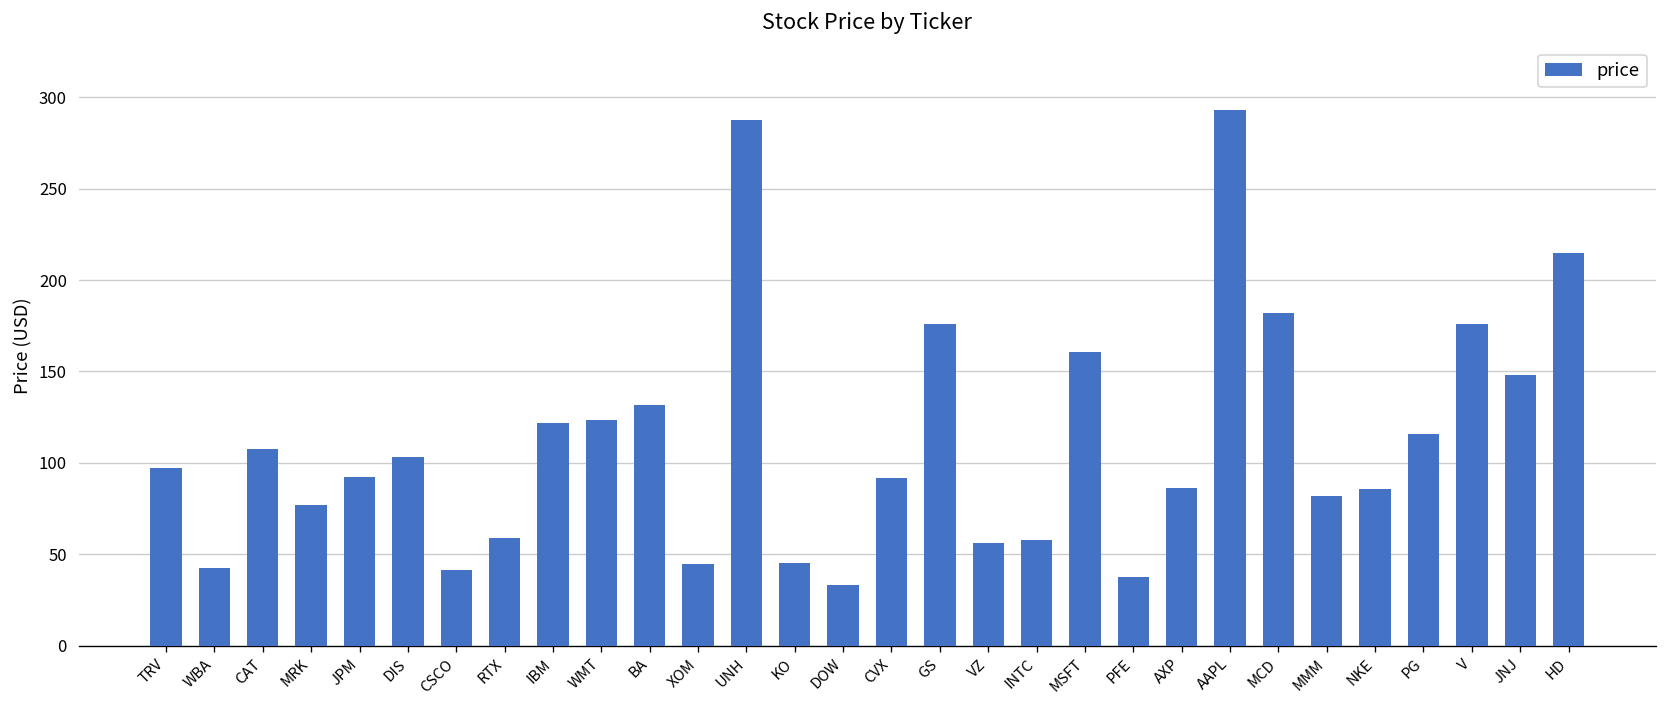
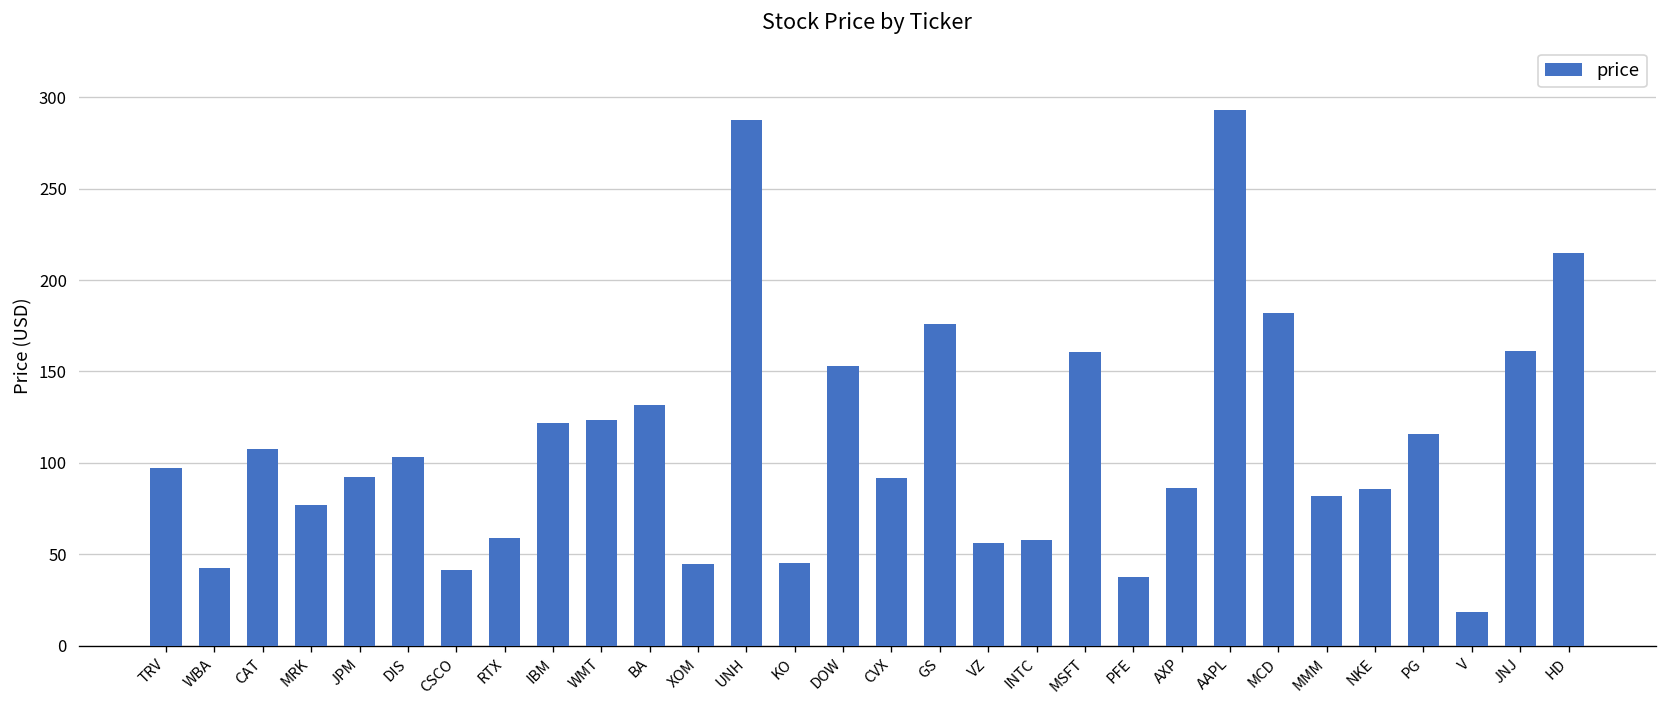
DOW: 33 -> 153
V: 176 -> 18
JNJ: 148 -> 161
